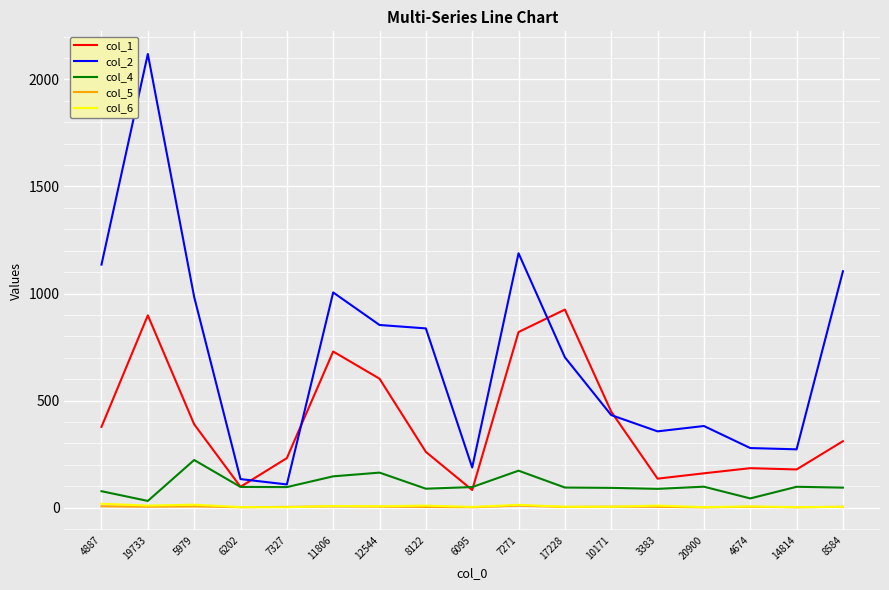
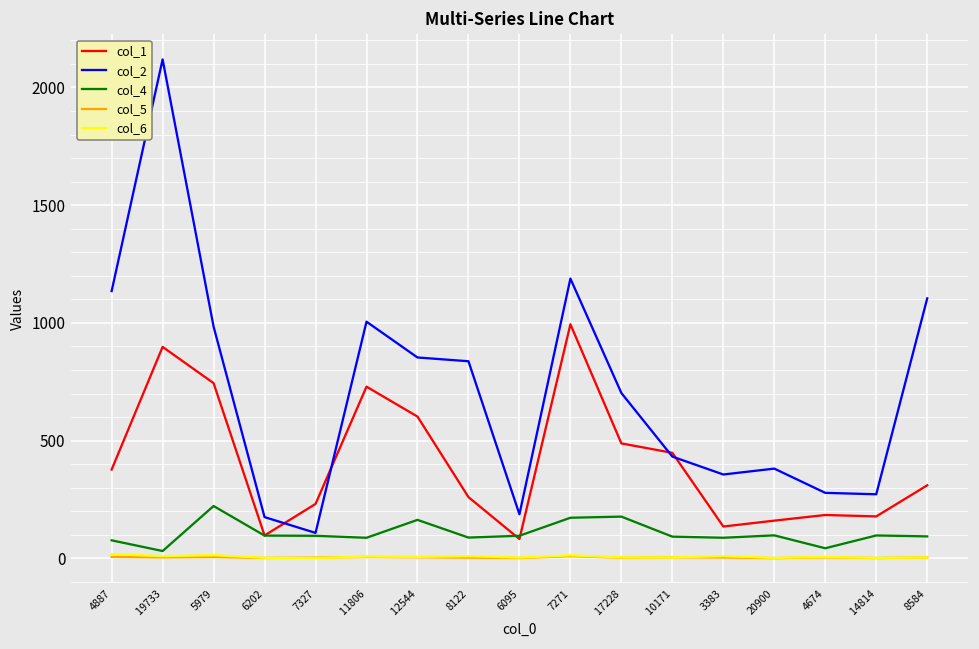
col_1, 5979: 390 -> 740
col_2, 6202: 130 -> 180
col_4, 11806: 150 -> 90
col_1, 7271: 820 -> 990
col_1, 17228: 930 -> 490
col_4, 17228: 90 -> 180
